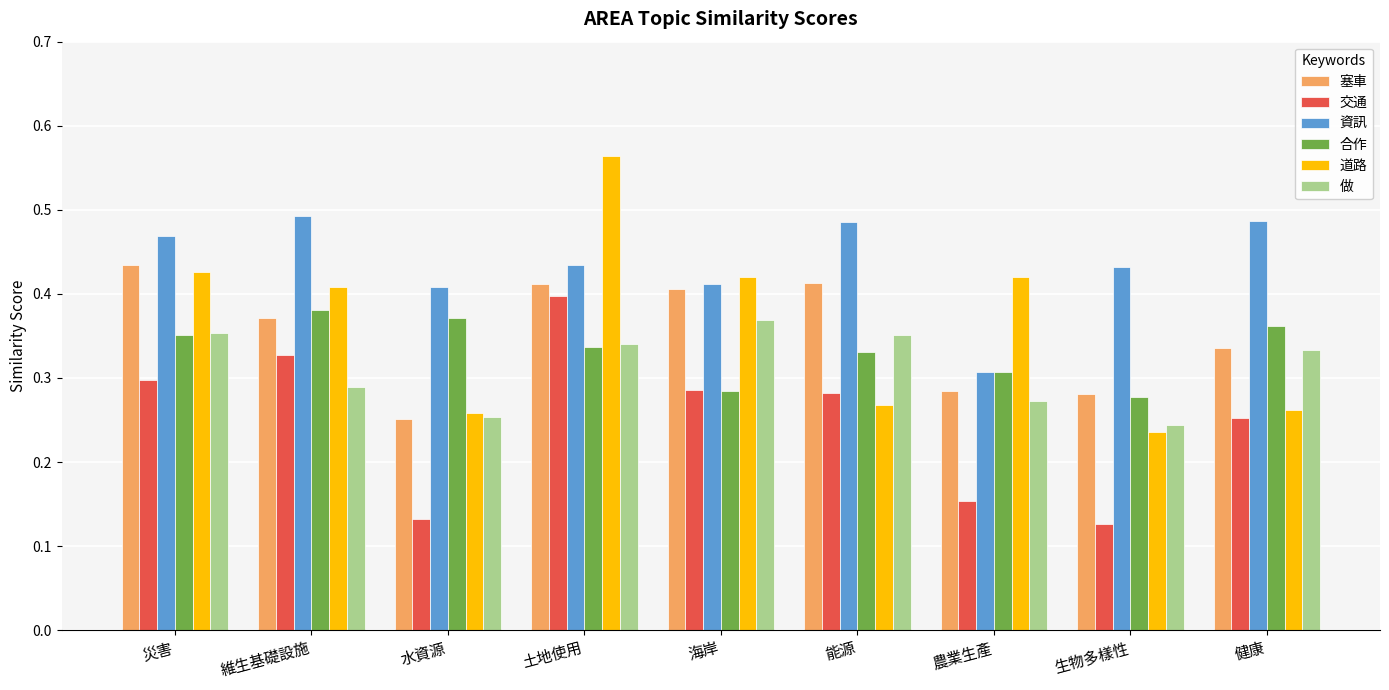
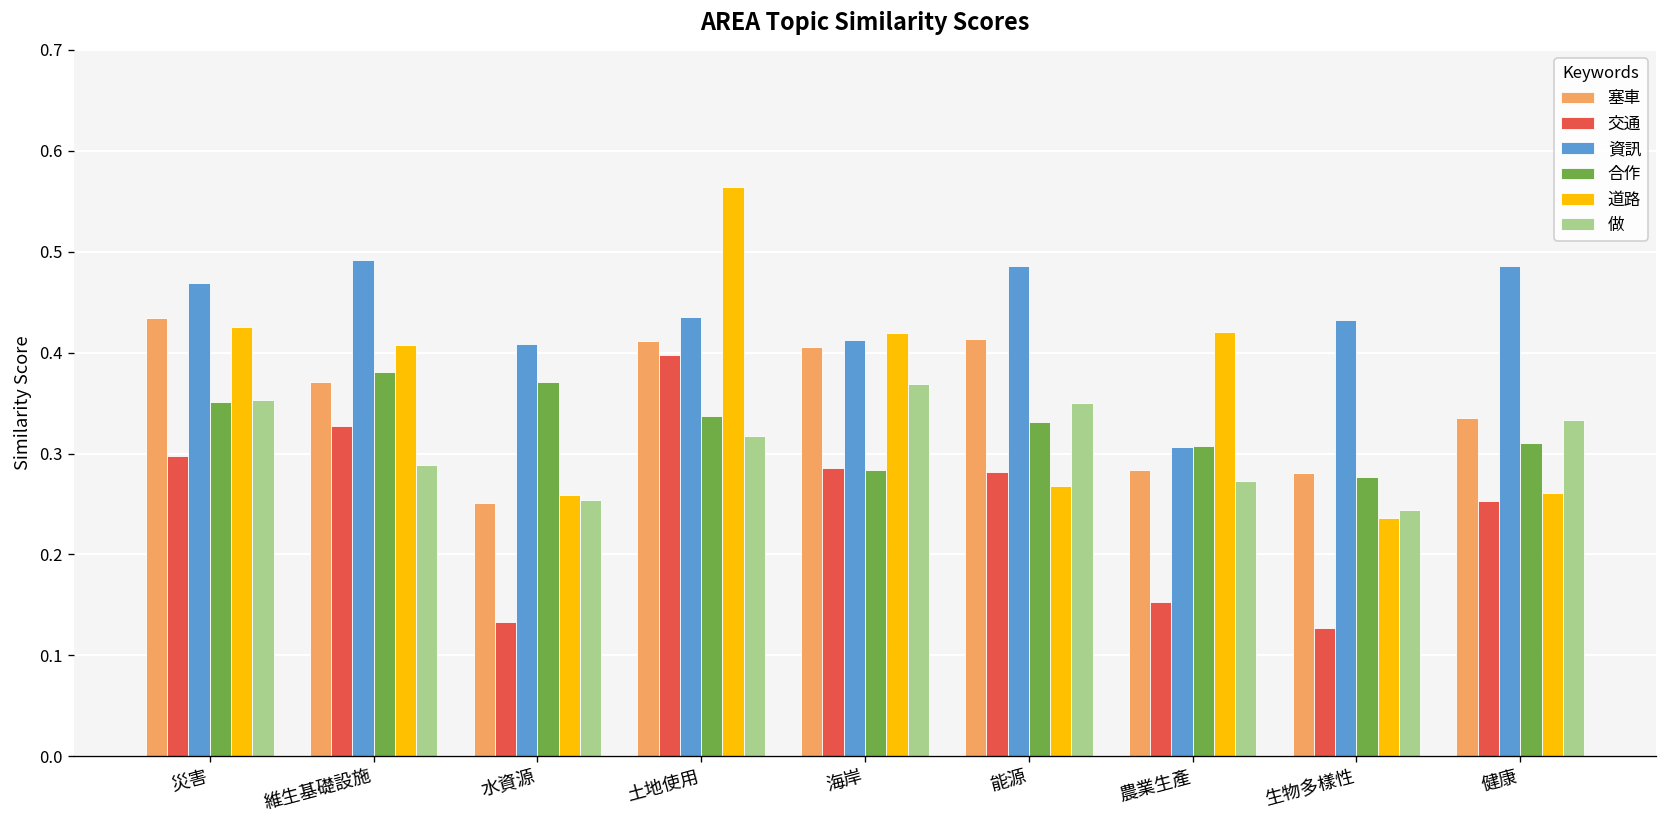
做, 土地使用: 0.34 -> 0.32
合作, 健康: 0.36 -> 0.31
